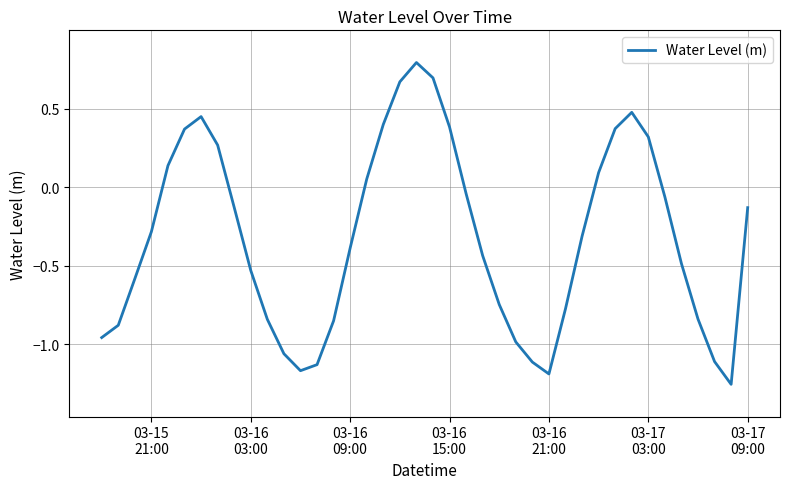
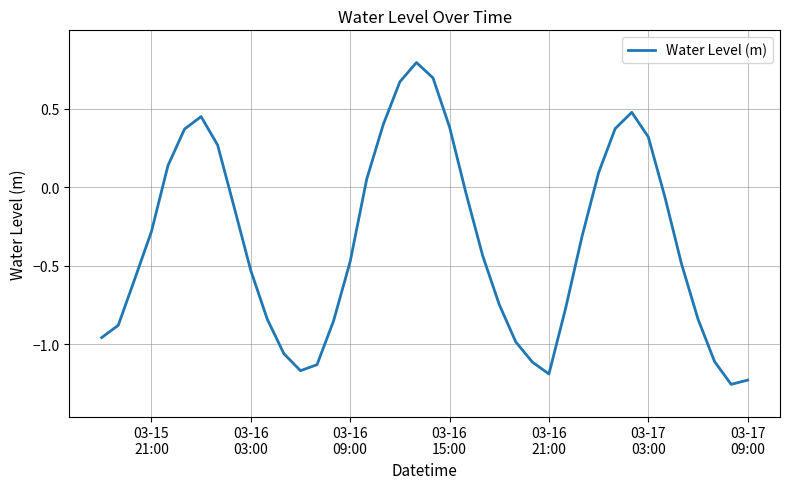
03-16 09:00: -0.39 -> -0.47
03-17 09:00: -0.13 -> -1.23
